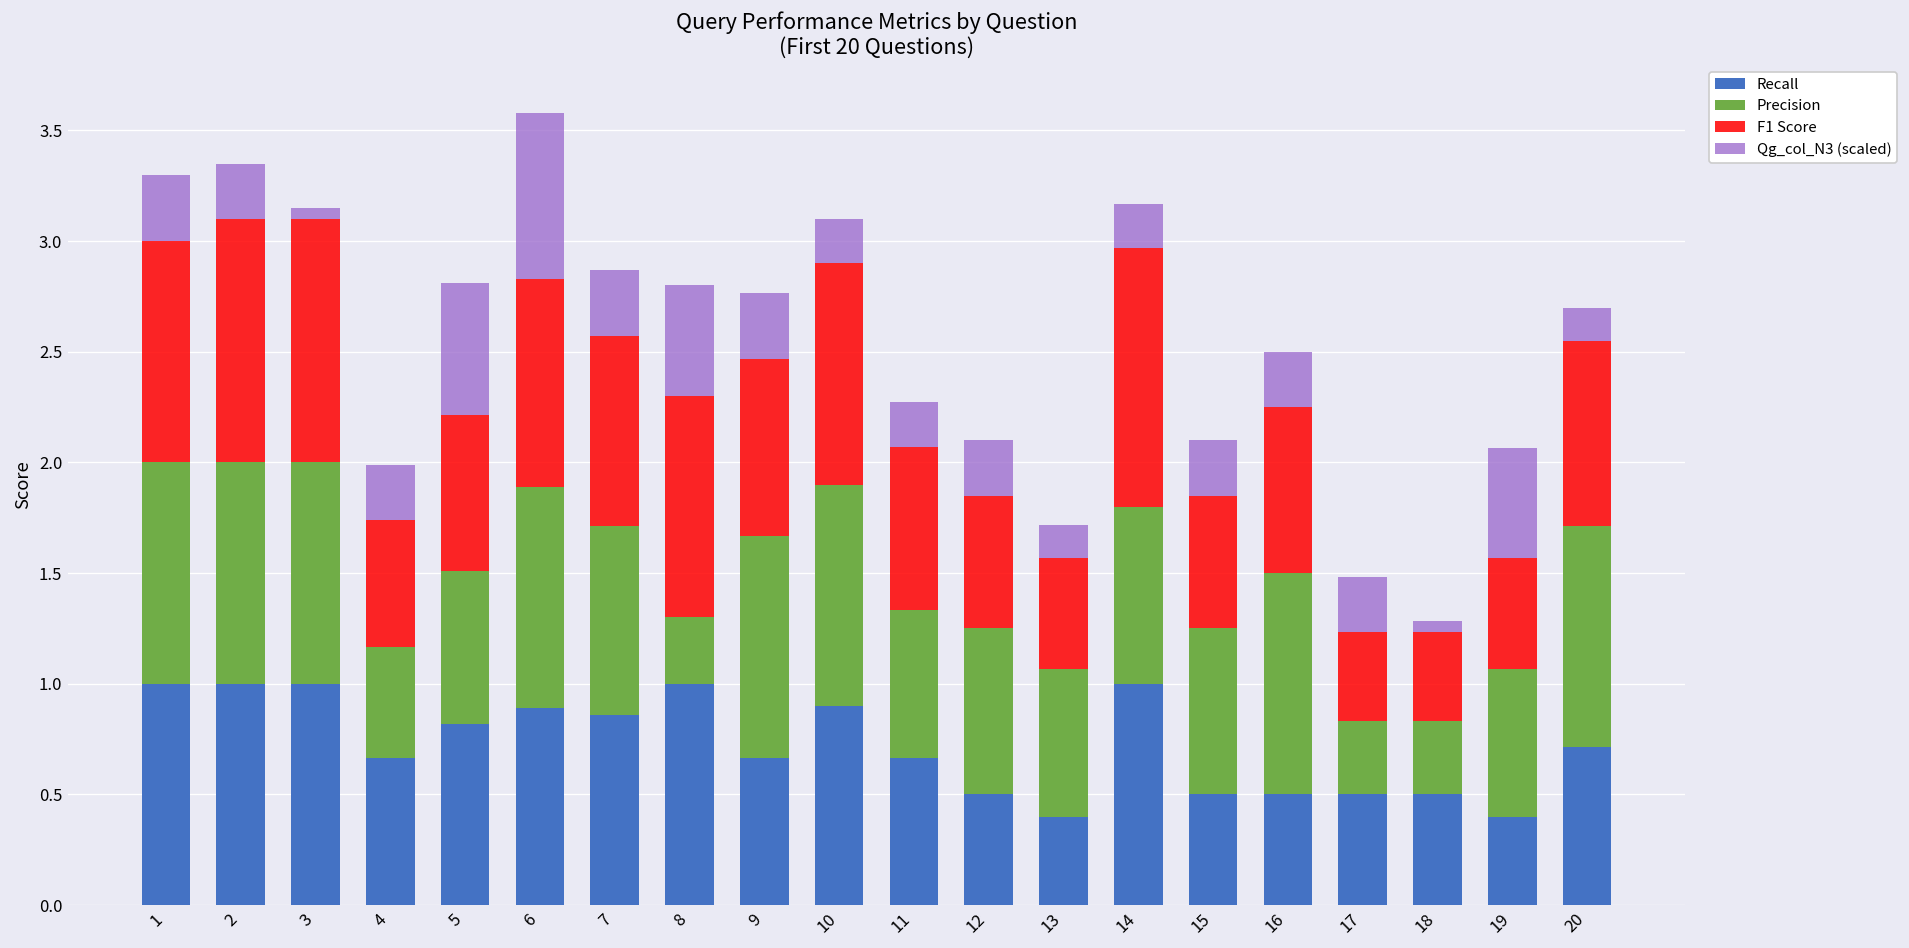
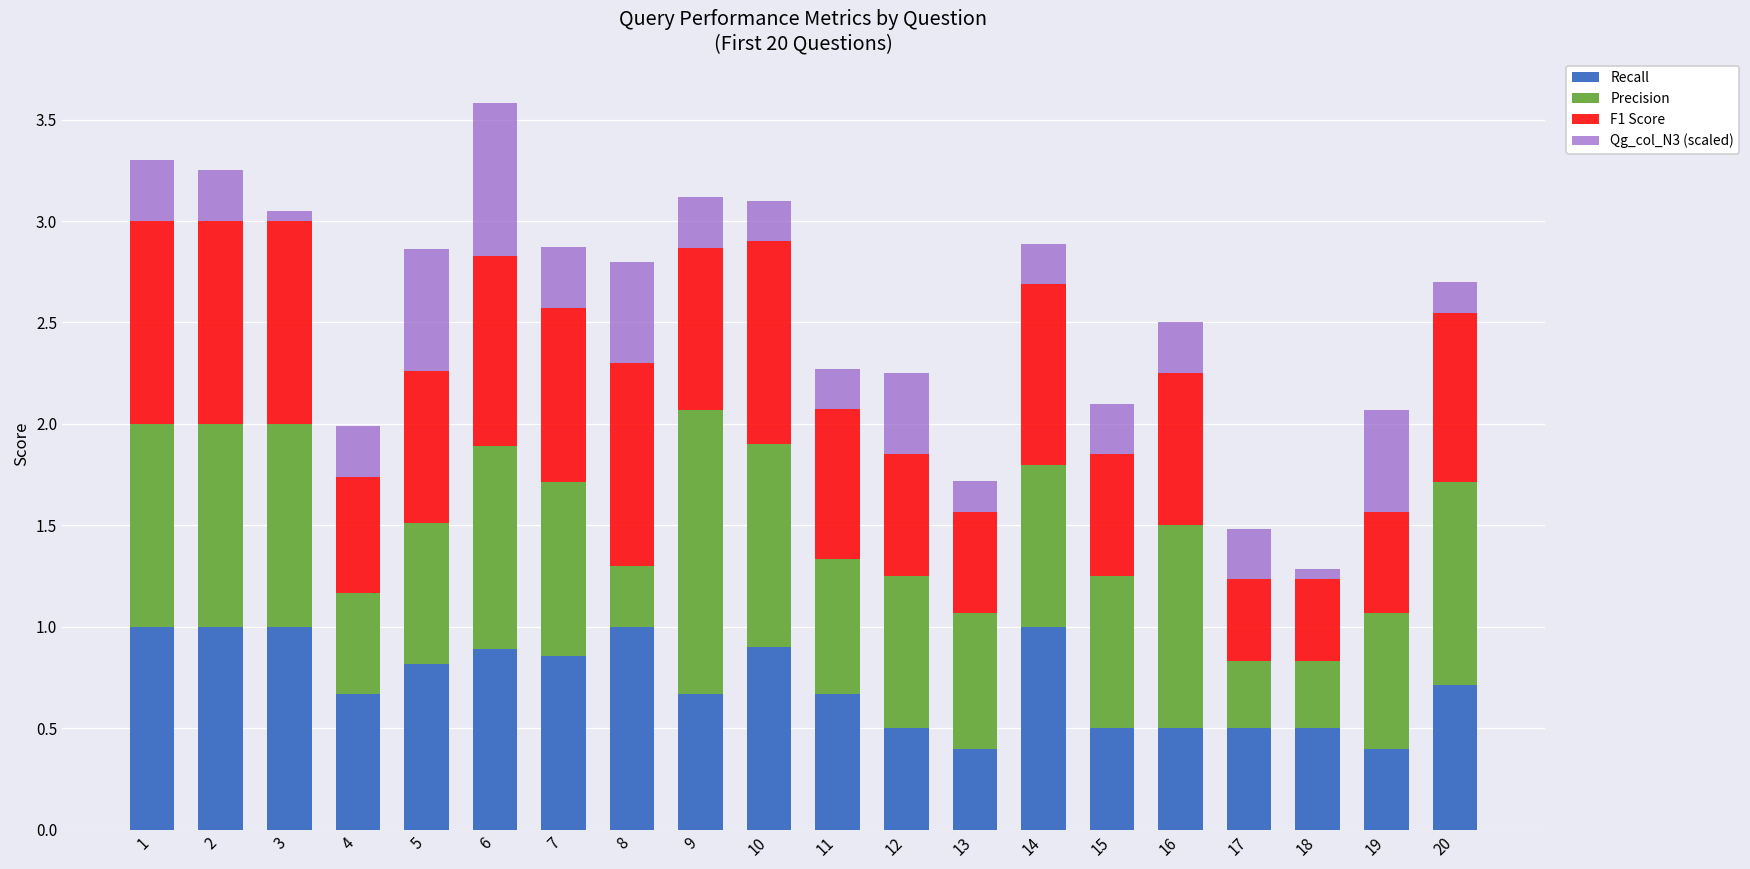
F1 Score, 2: 1.1 -> 1.0
F1 Score, 3: 1.1 -> 1.0
F1 Score, 5: 0.70 -> 0.75
Precision, 9: 1.0 -> 1.4
Qg_col_N3 (scaled), 9: 0.30 -> 0.25
Qg_col_N3 (scaled), 12: 0.25 -> 0.40
F1 Score, 14: 1.17 -> 0.89
